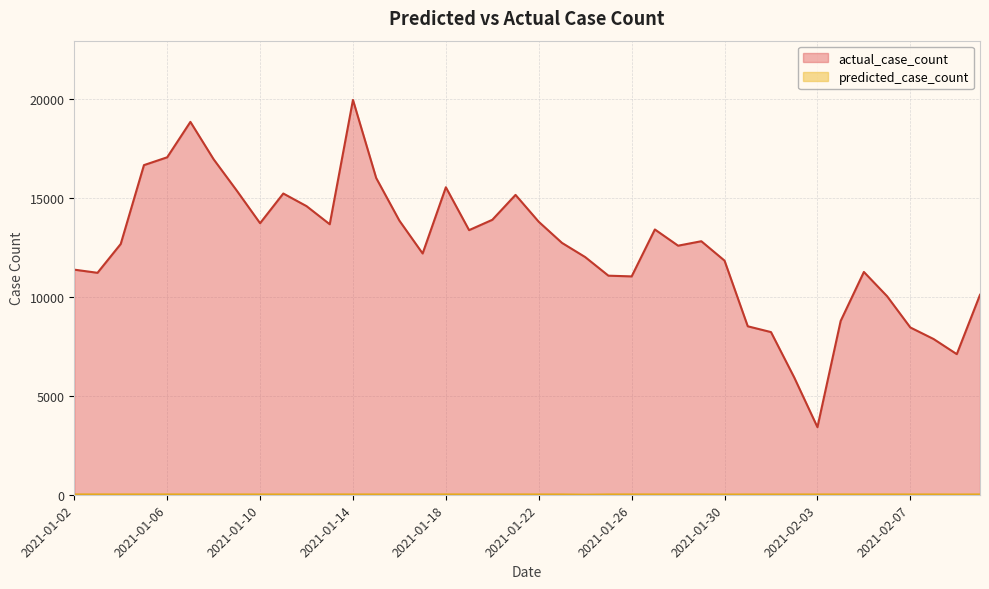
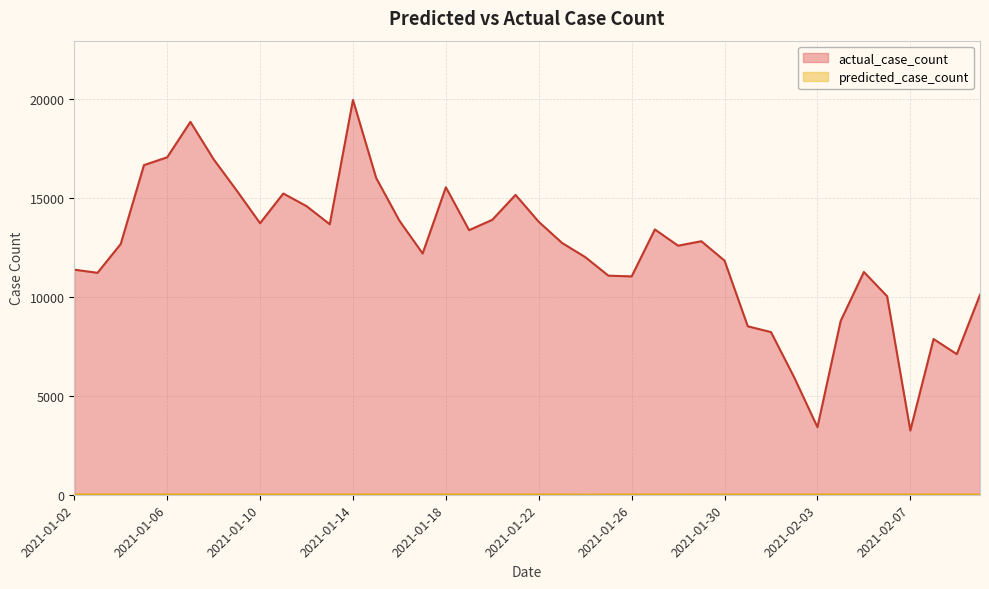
actual_case_count, 2021-02-07: 8400 -> 3200
